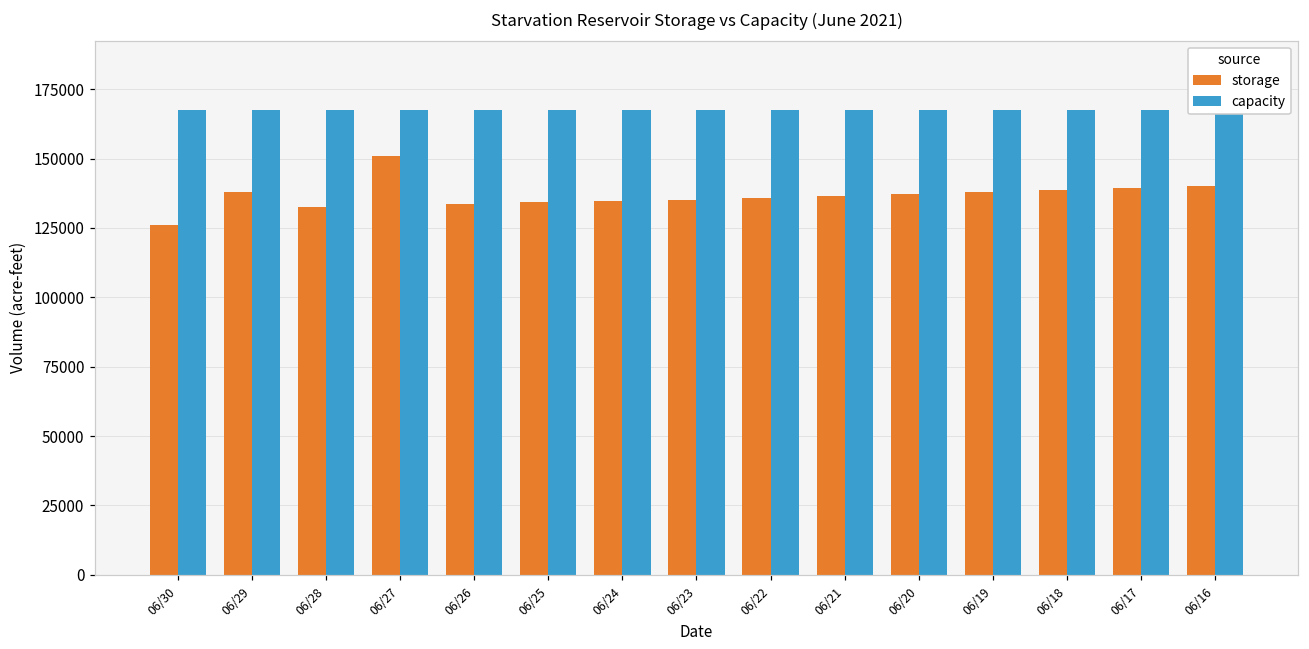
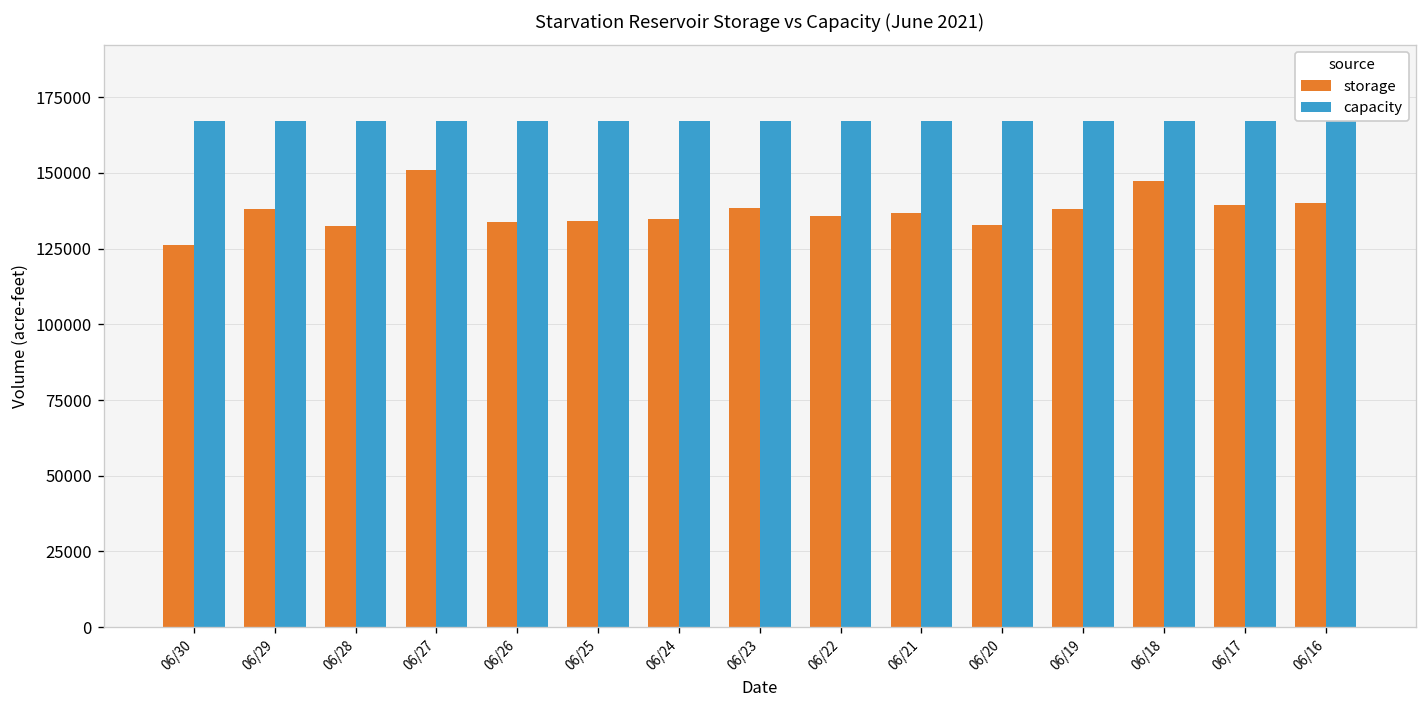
storage, 06/23: 135000 -> 138000
storage, 06/20: 137000 -> 133000
storage, 06/18: 139000 -> 147000
